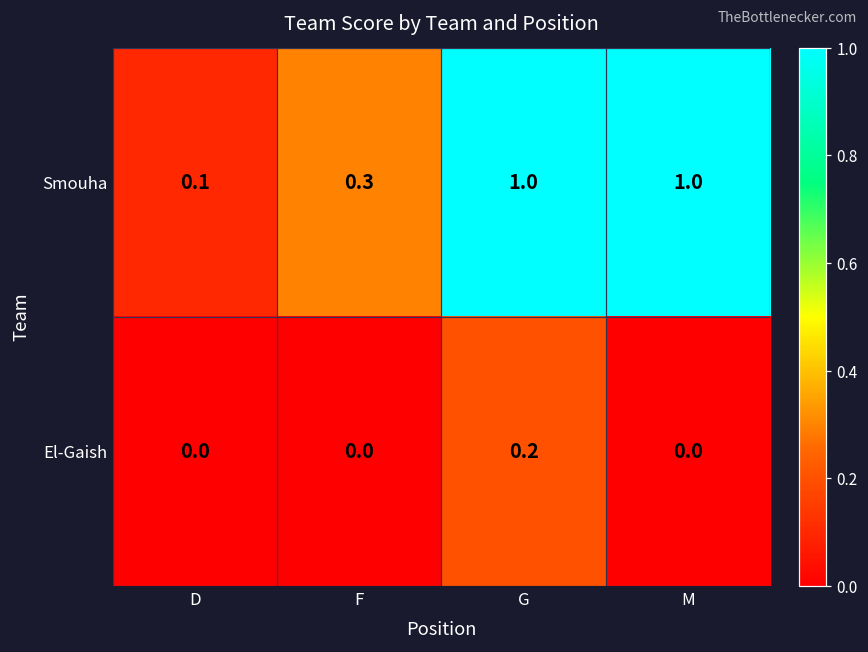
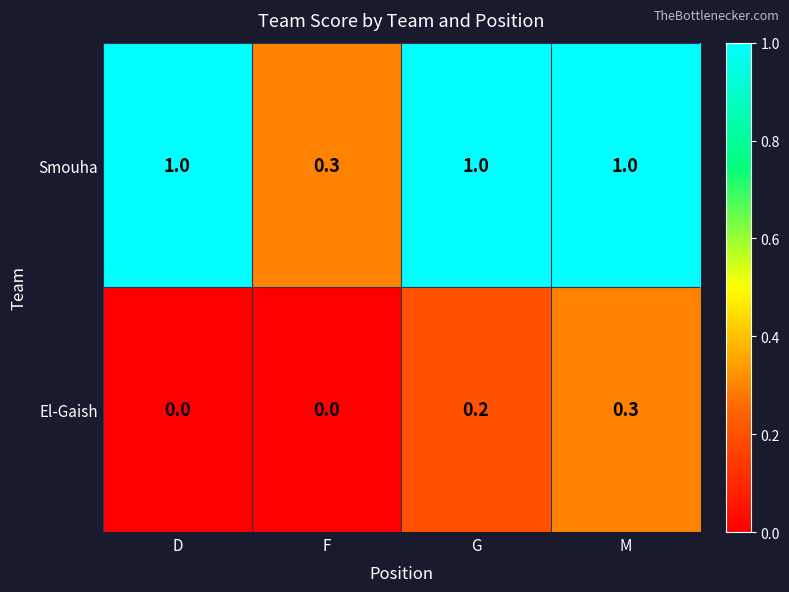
Smouha, D: 0.1 -> 1.0
El-Gaish, M: 0.0 -> 0.3
